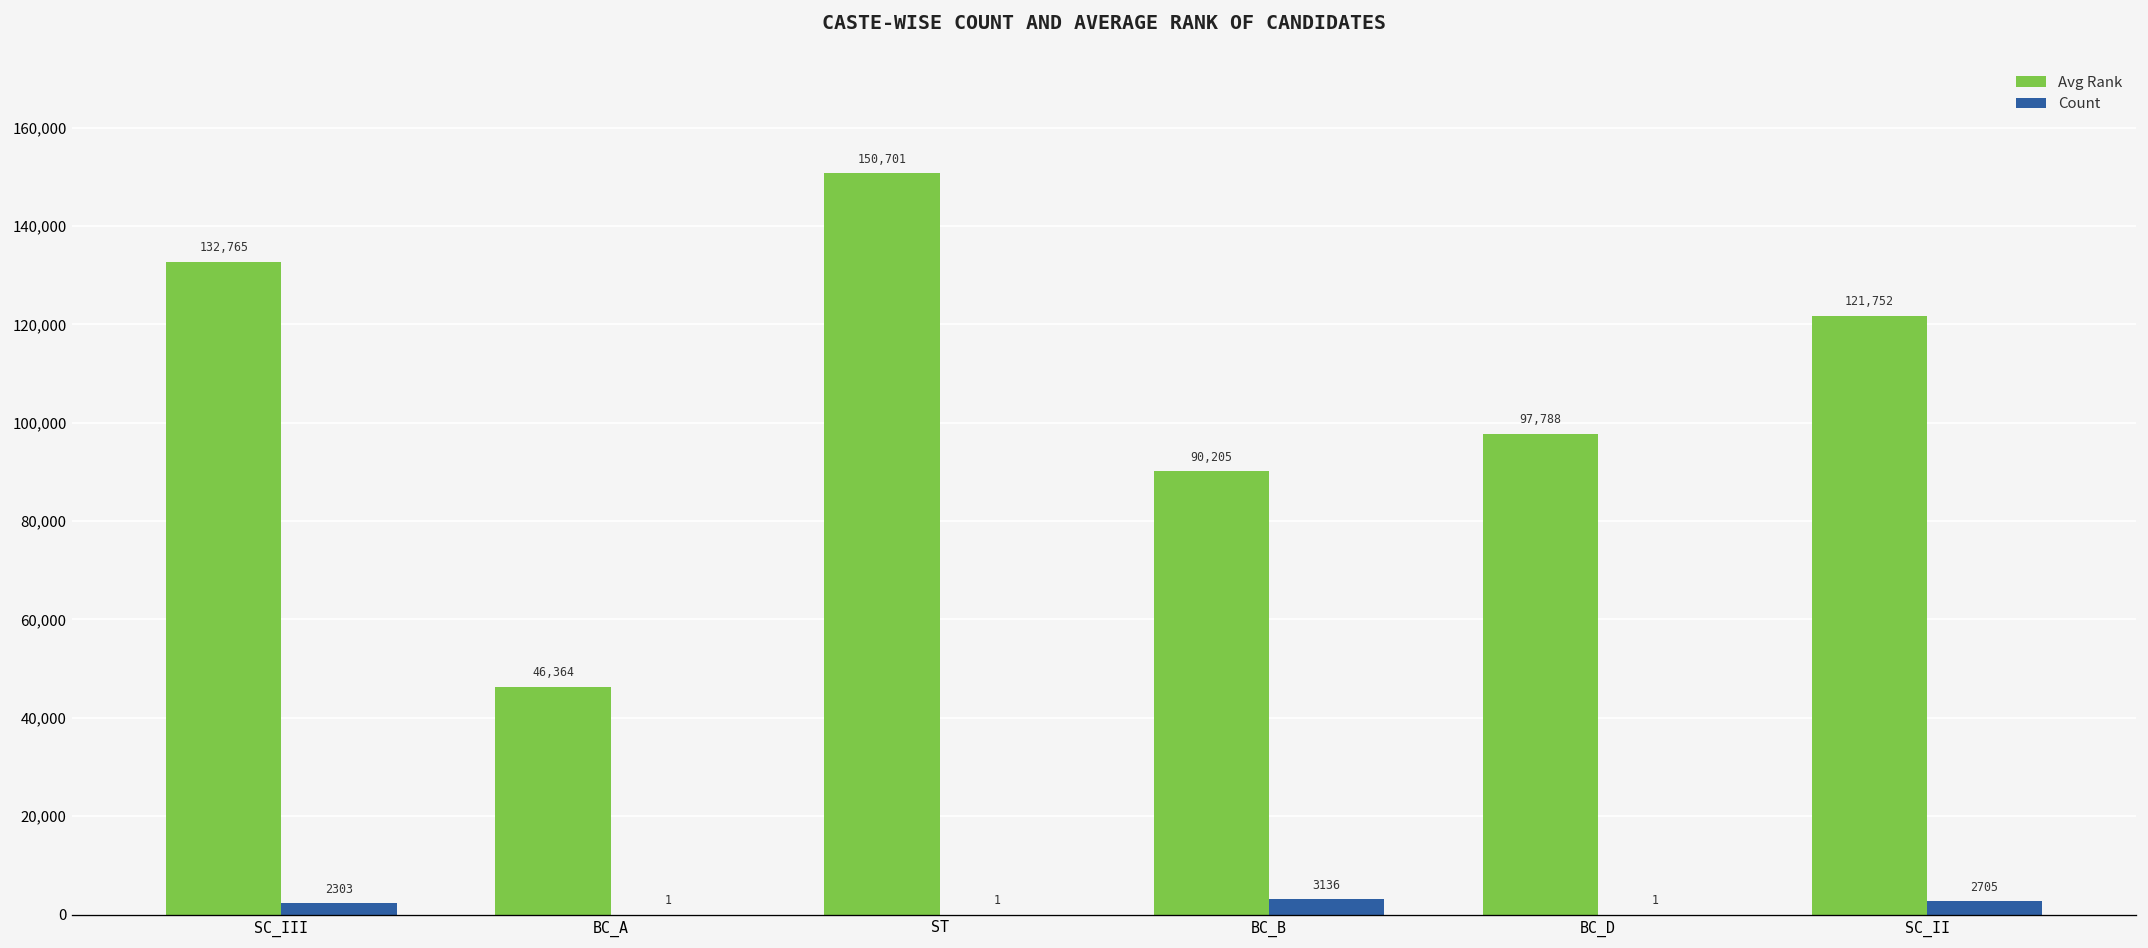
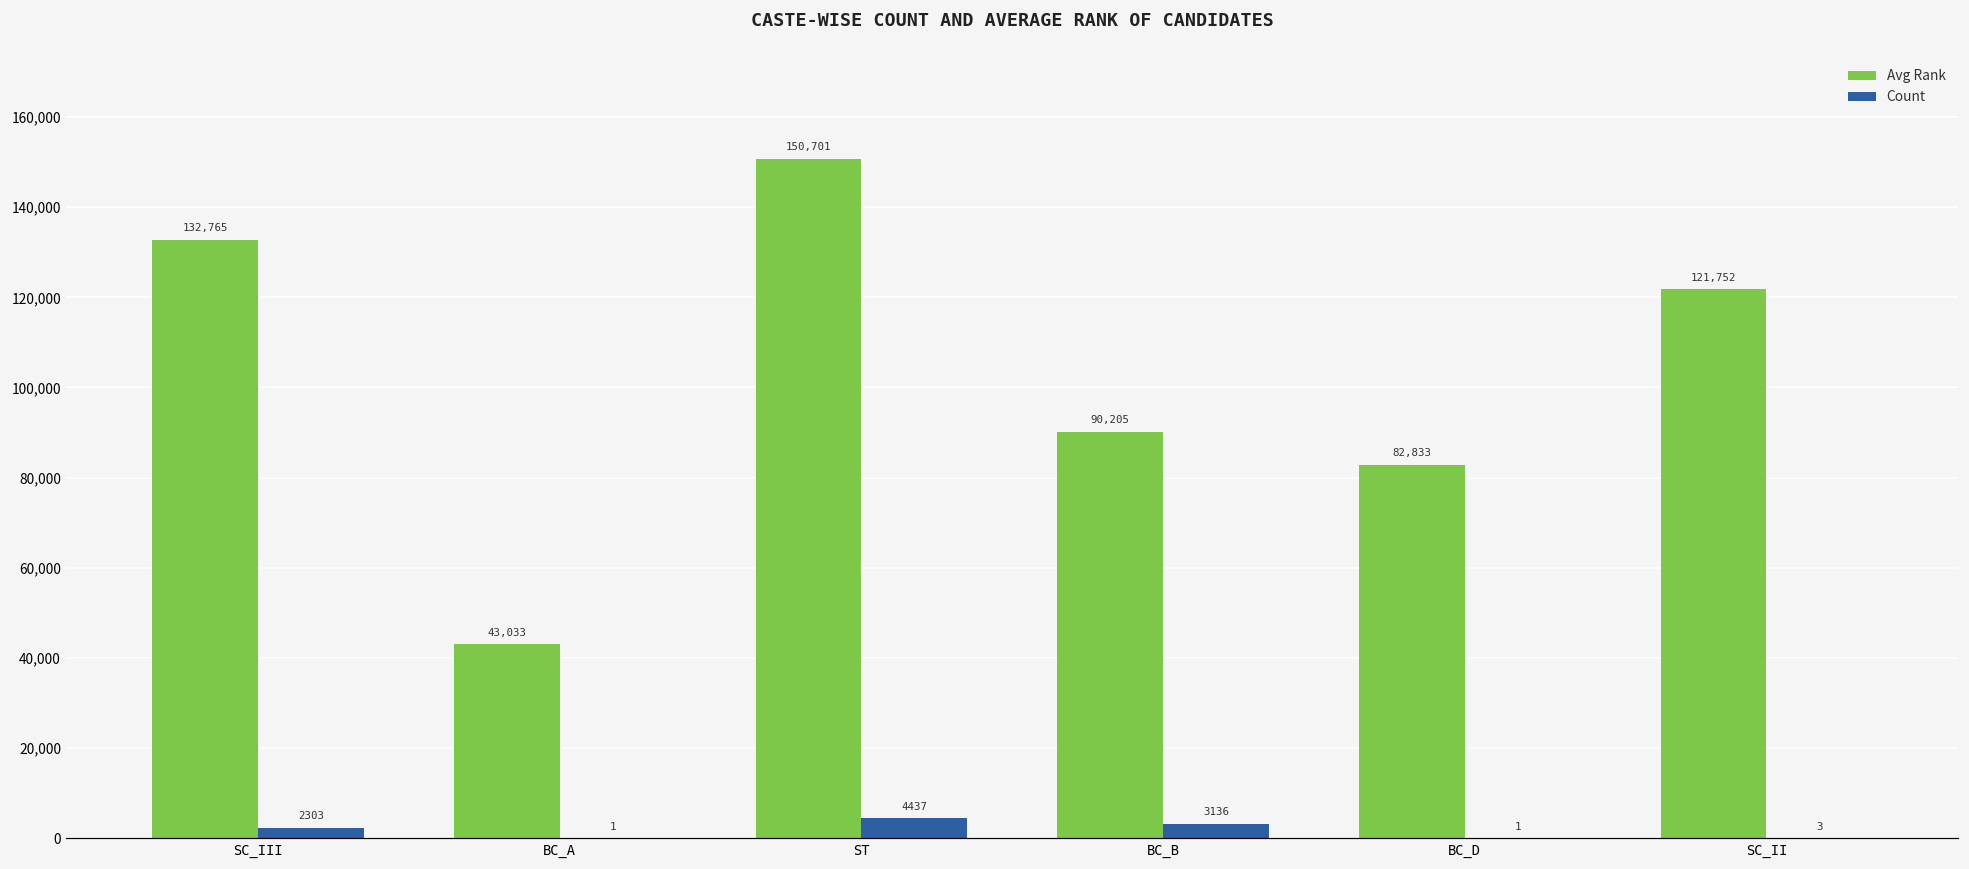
Avg Rank, BC_A: 46,364 -> 43,033
Count, ST: 1 -> 4437
Avg Rank, BC_D: 97,788 -> 82,833
Count, SC_II: 2705 -> 3
